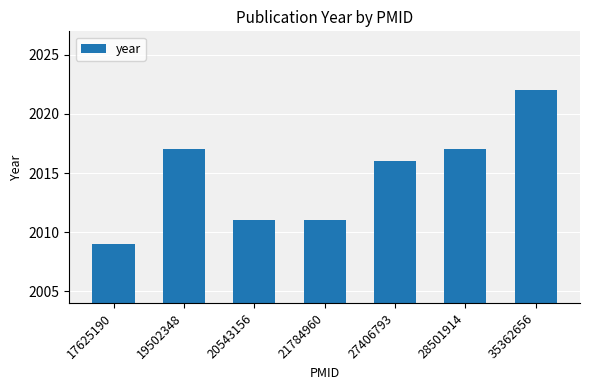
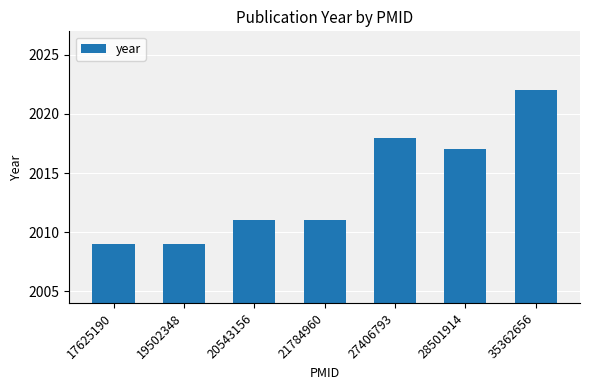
19502348: 2017 -> 2009
27406793: 2016 -> 2018
